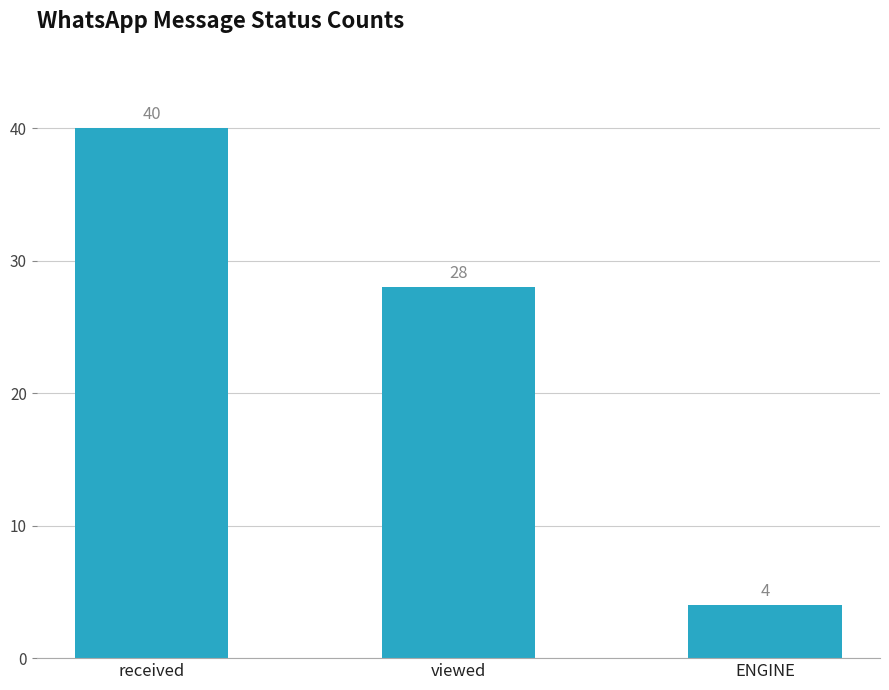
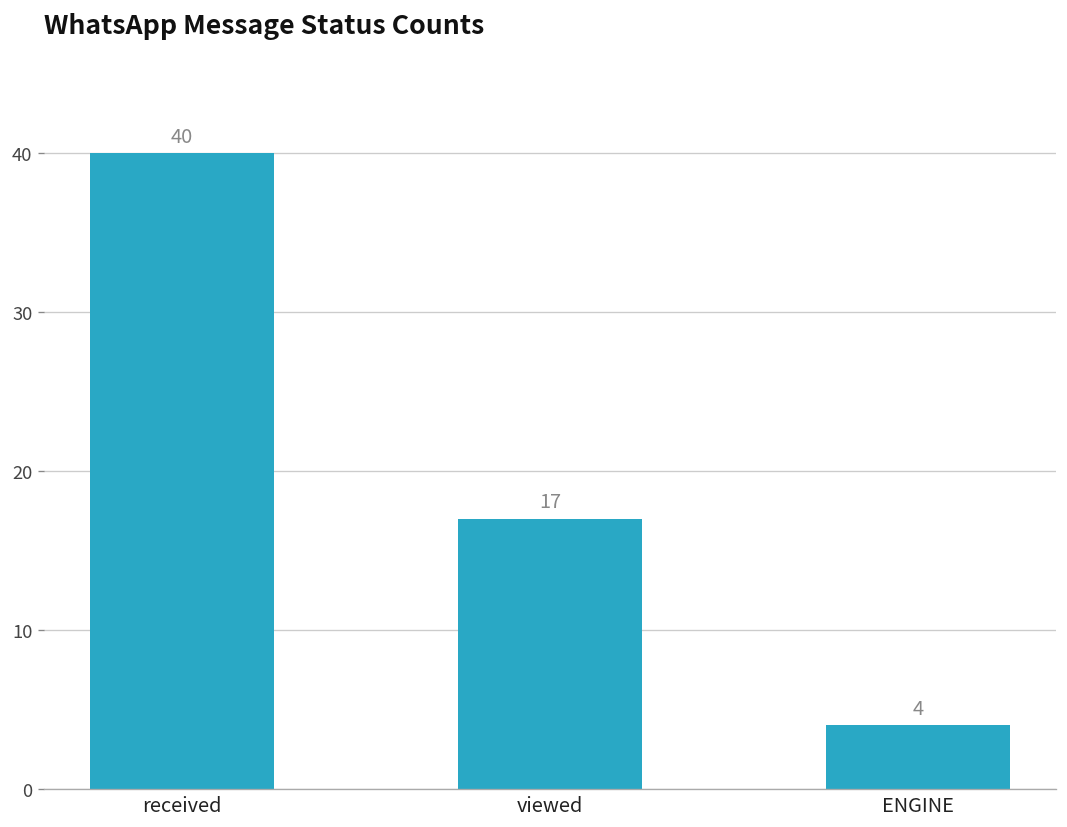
viewed: 28 -> 17
